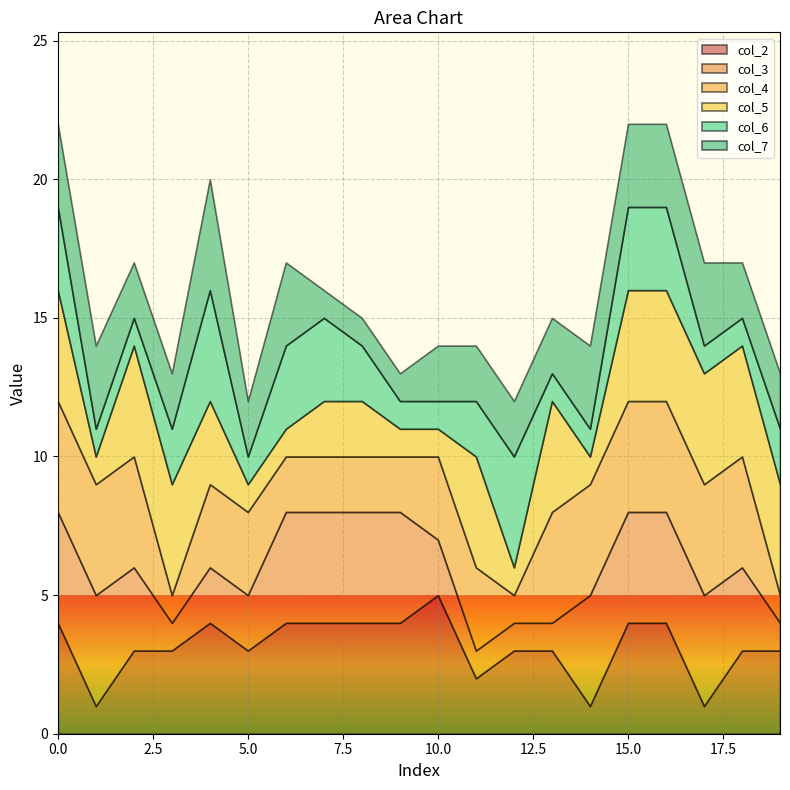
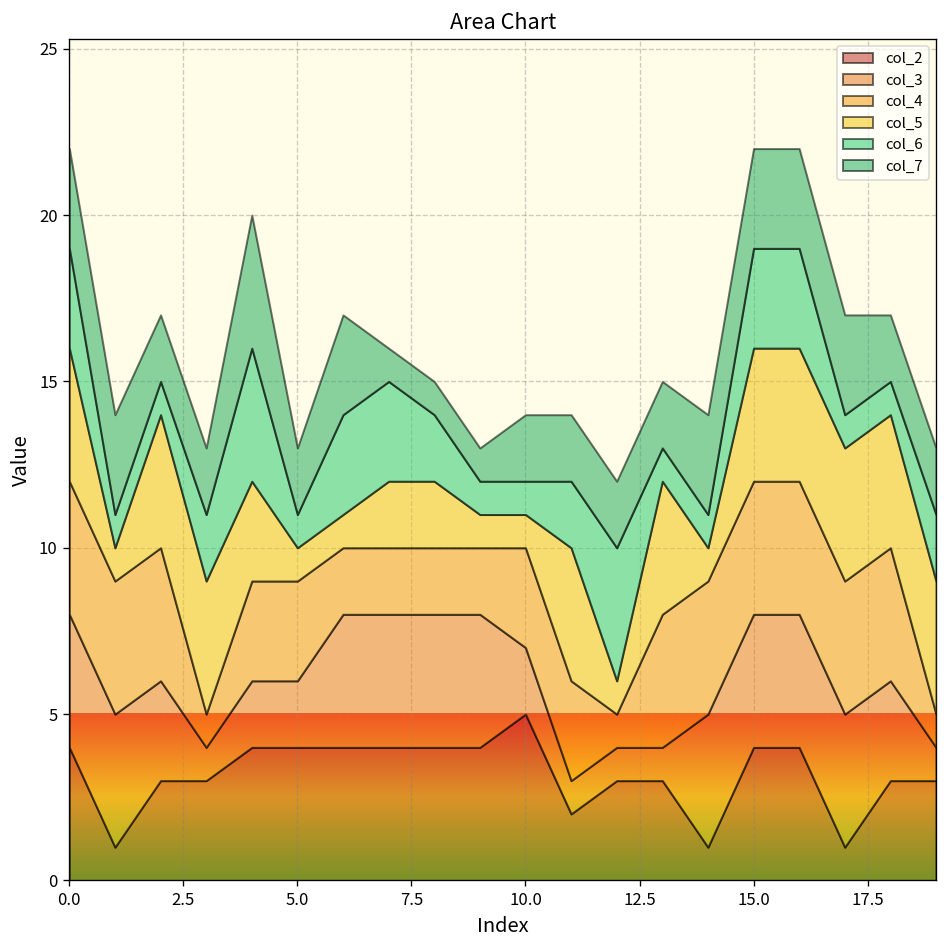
col_2, 5.0: 3 -> 4
